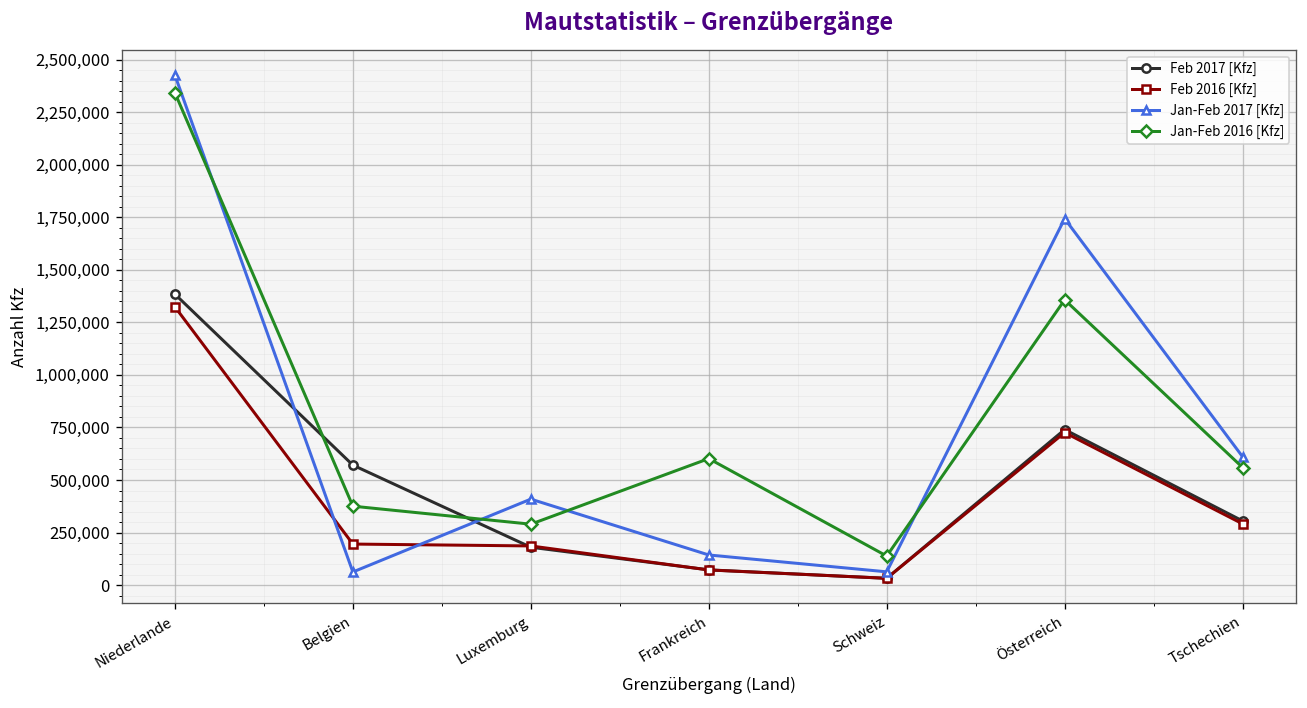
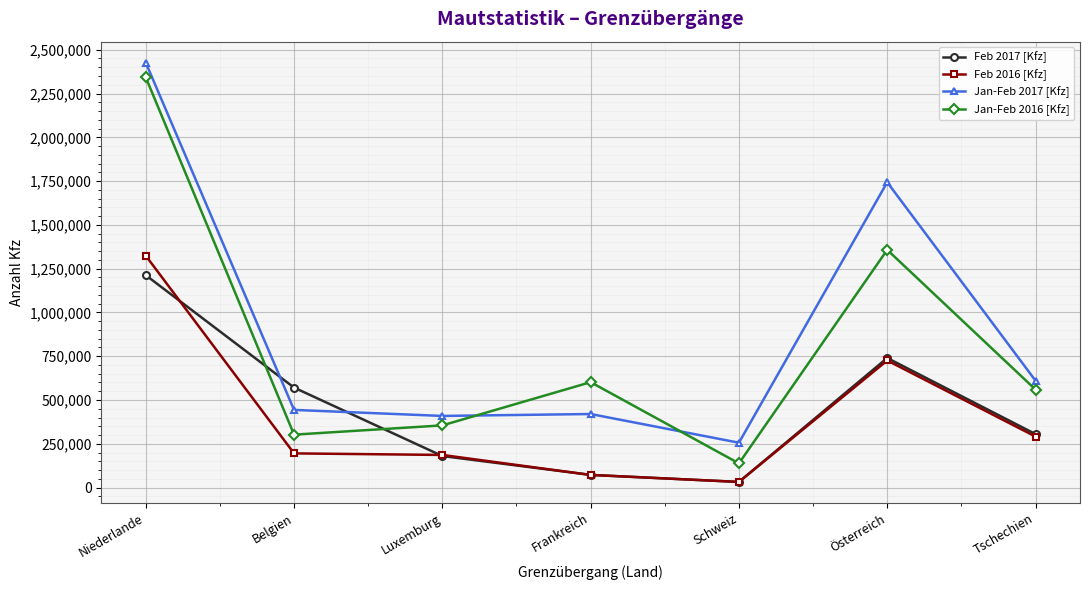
Feb 2017 [Kfz], Niederlande: 1,380,000 -> 1,210,000
Jan-Feb 2017 [Kfz], Belgien: 60,000 -> 440,000
Jan-Feb 2016 [Kfz], Belgien: 380,000 -> 300,000
Jan-Feb 2016 [Kfz], Luxemburg: 290,000 -> 360,000
Jan-Feb 2017 [Kfz], Frankreich: 140,000 -> 420,000
Jan-Feb 2017 [Kfz], Schweiz: 60,000 -> 260,000
